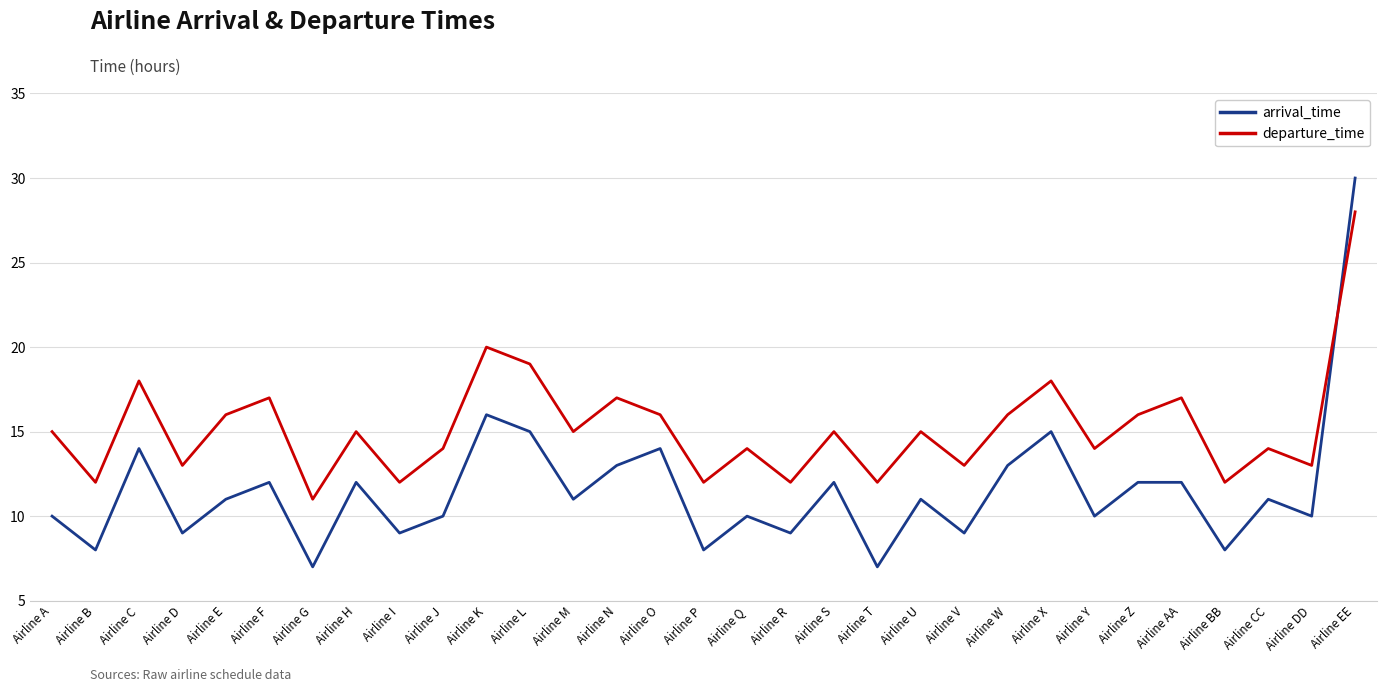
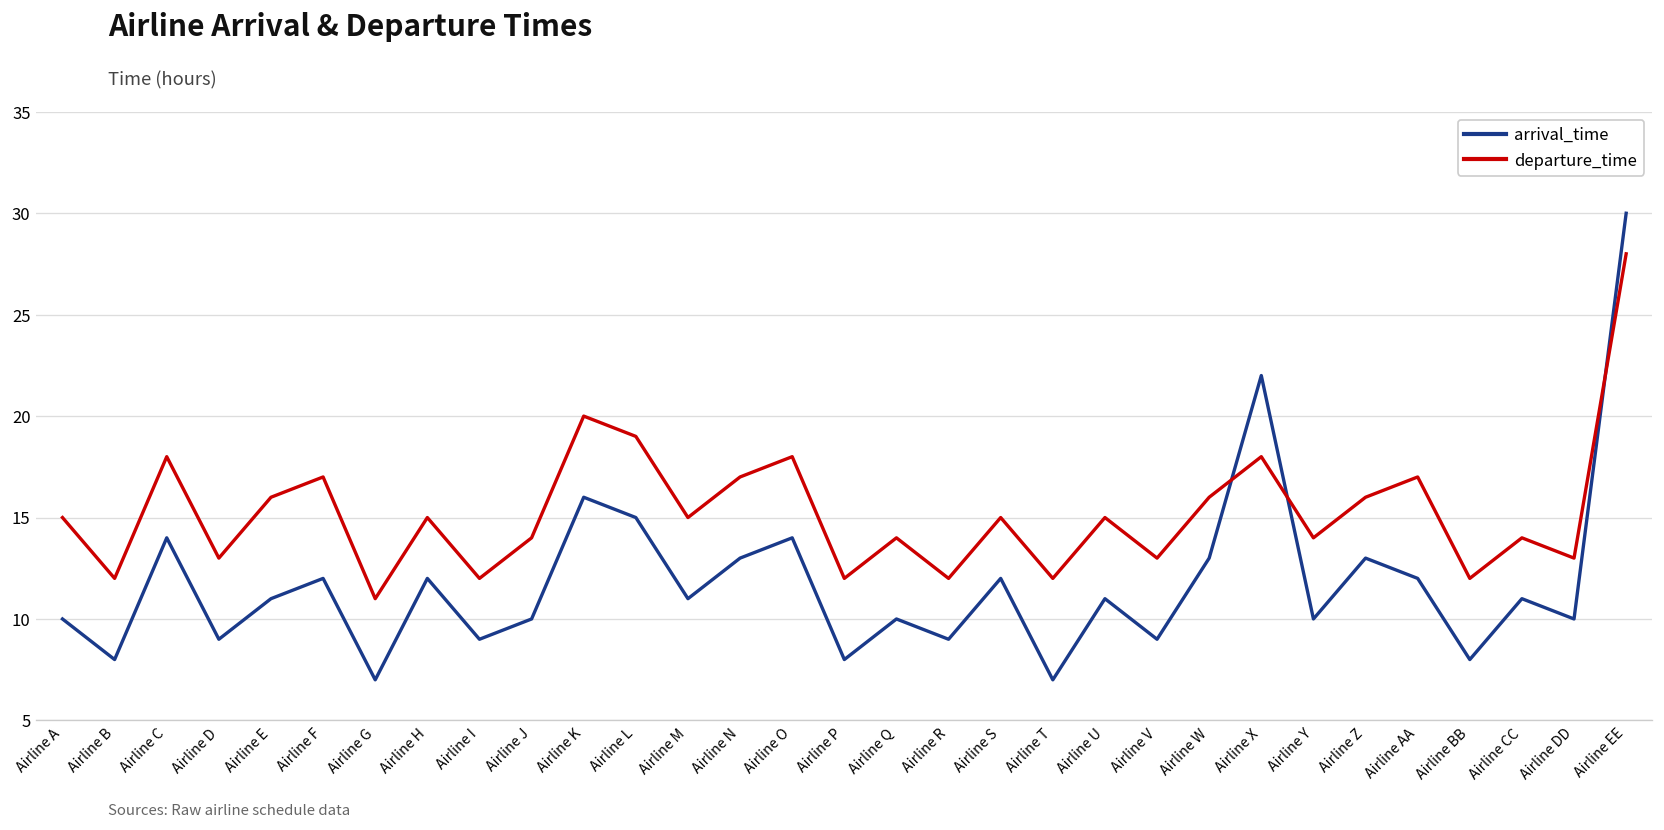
departure_time, Airline O: 16 -> 18
arrival_time, Airline X: 15 -> 22
arrival_time, Airline Z: 12 -> 13
